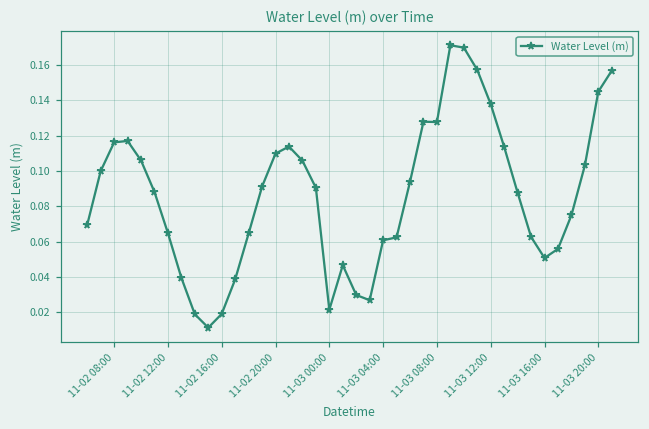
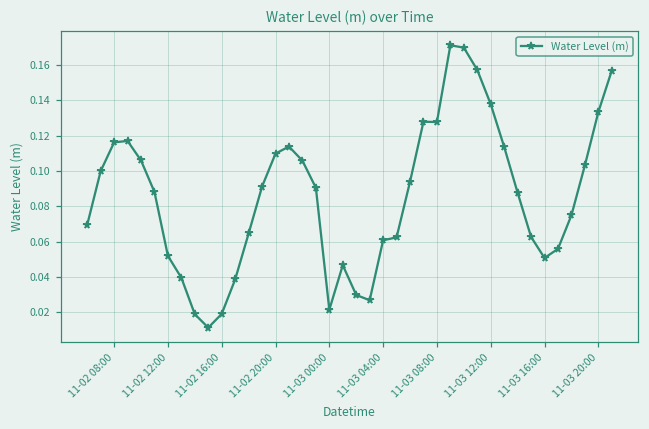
11-02 12:00: 0.065 -> 0.052
11-03 20:00: 0.145 -> 0.133
